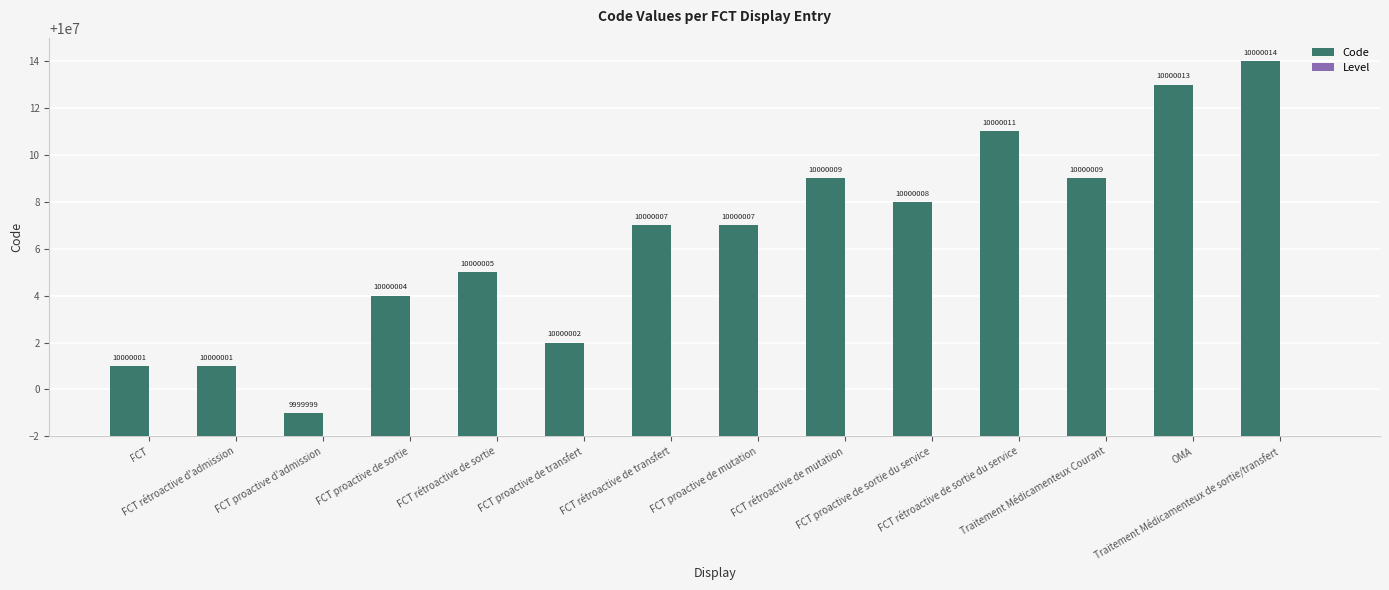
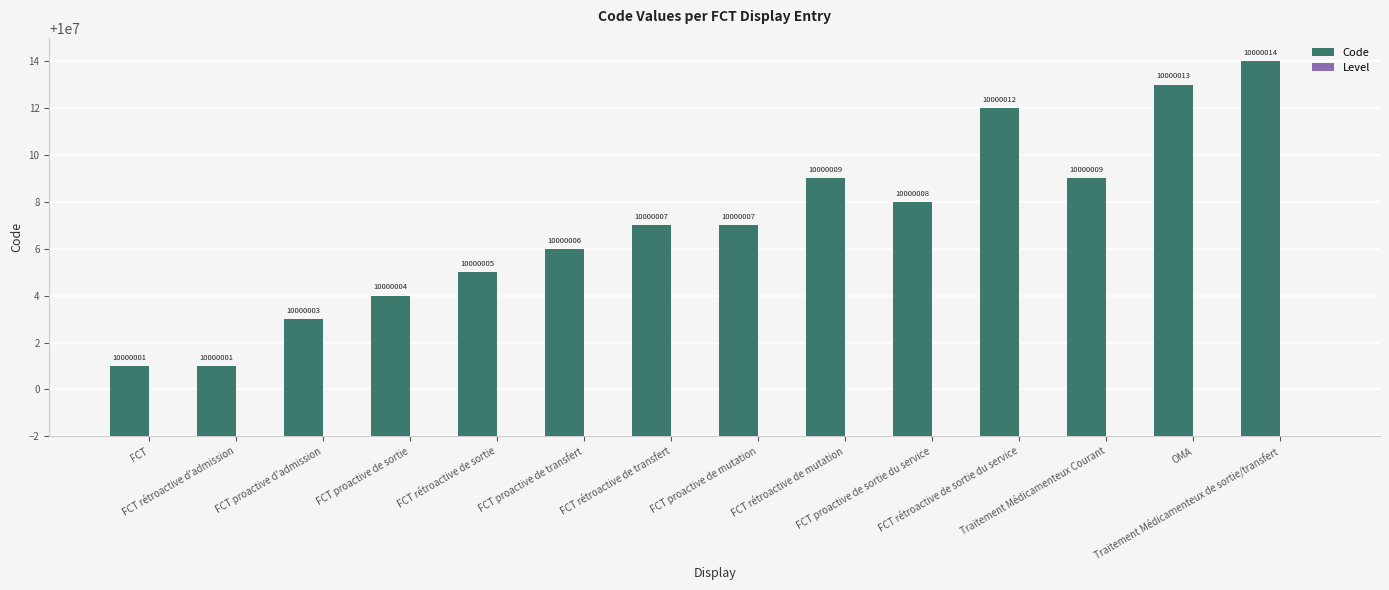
Code, FCT proactive d'admission: 9999999 -> 10000003
Code, FCT proactive de transfert: 10000002 -> 10000006
Code, FCT rétroactive de sortie du service: 10000011 -> 10000012
